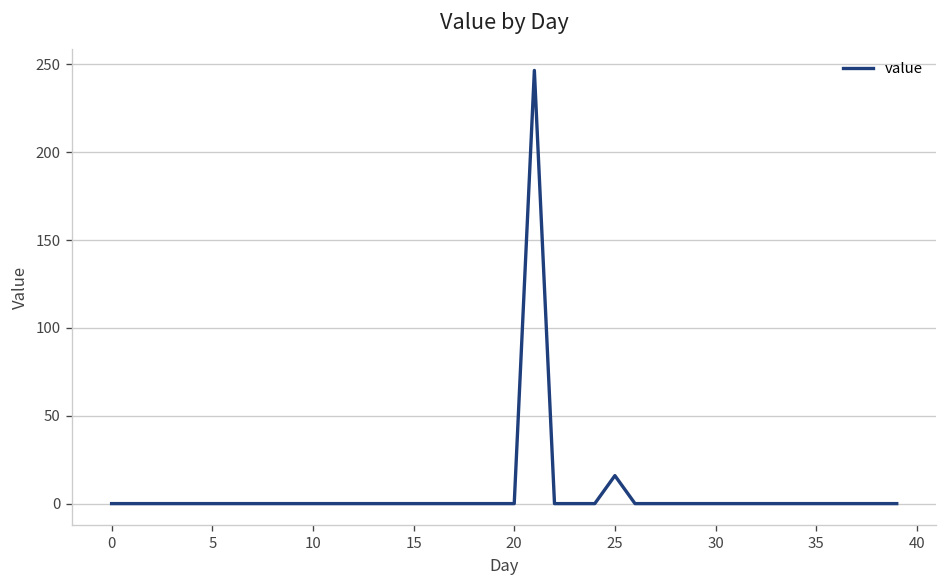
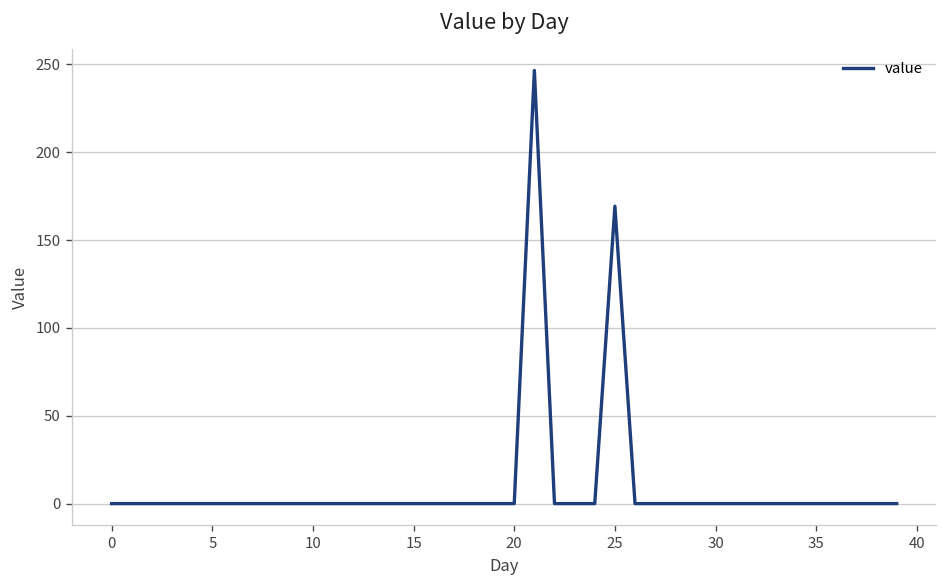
25: 16 -> 169
